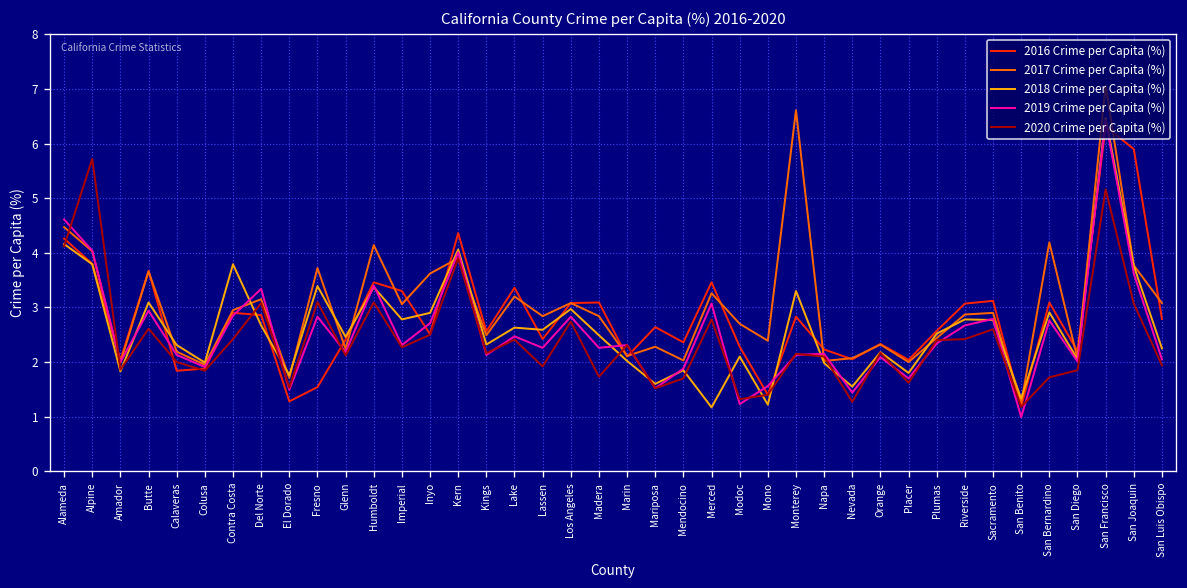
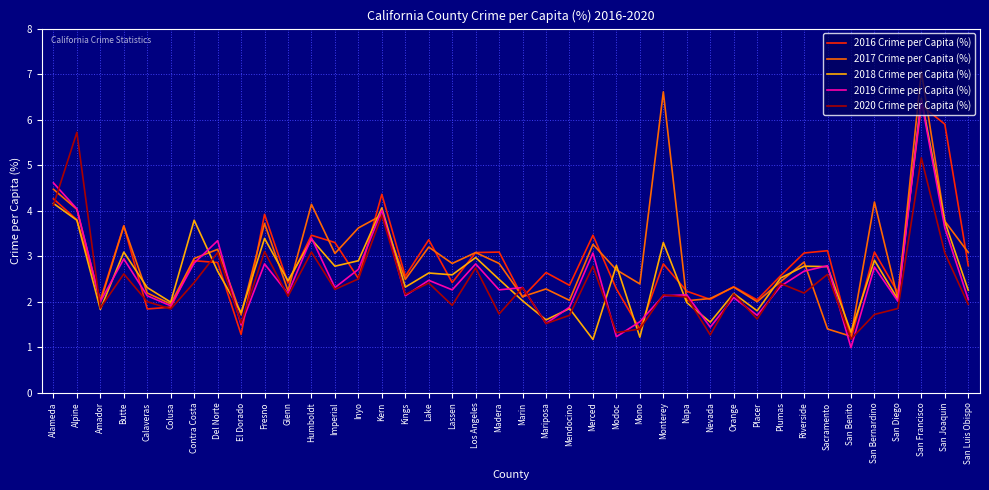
2016 Crime per Capita (%), Fresno: 1.5 -> 3.9
2018 Crime per Capita (%), Modoc: 2.1 -> 2.8
2020 Crime per Capita (%), Riverside: 2.4 -> 2.2
2017 Crime per Capita (%), Sacramento: 2.9 -> 1.4
